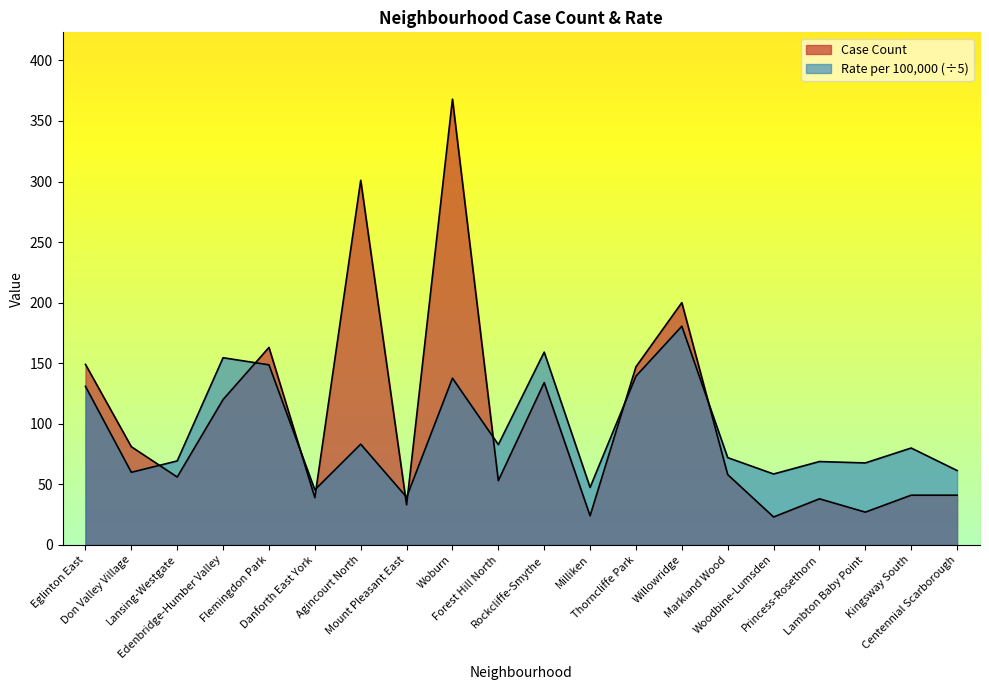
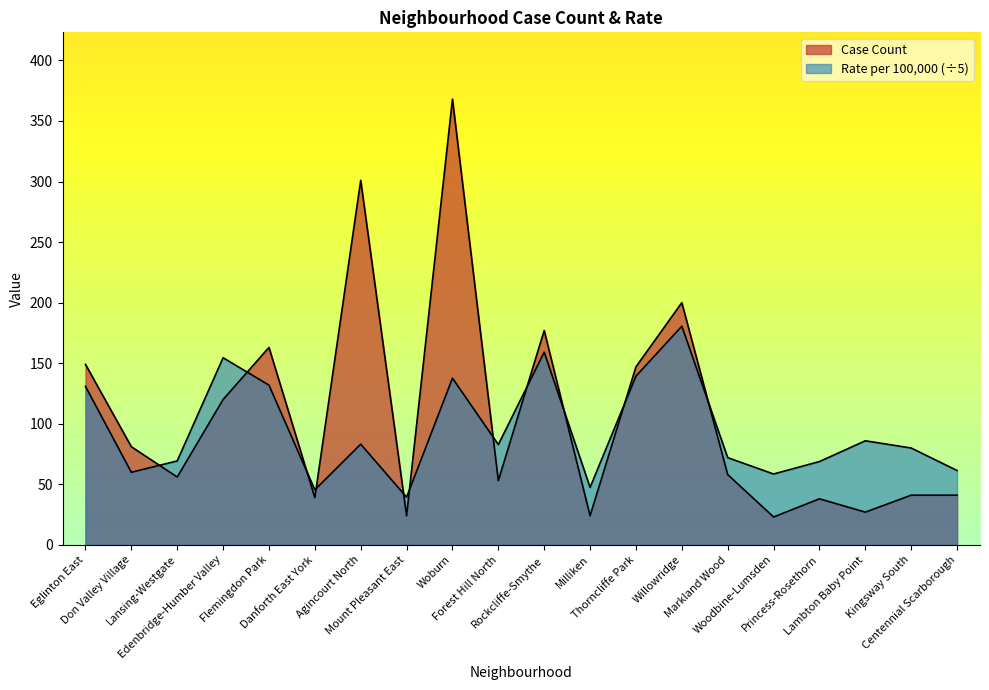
Rate per 100,000 (÷5), Flemingdon Park: 149 -> 132
Case Count, Mount Pleasant East: 33 -> 24
Case Count, Rockcliffe-Smythe: 134 -> 177
Rate per 100,000 (÷5), Lambton Baby Point: 68 -> 86
